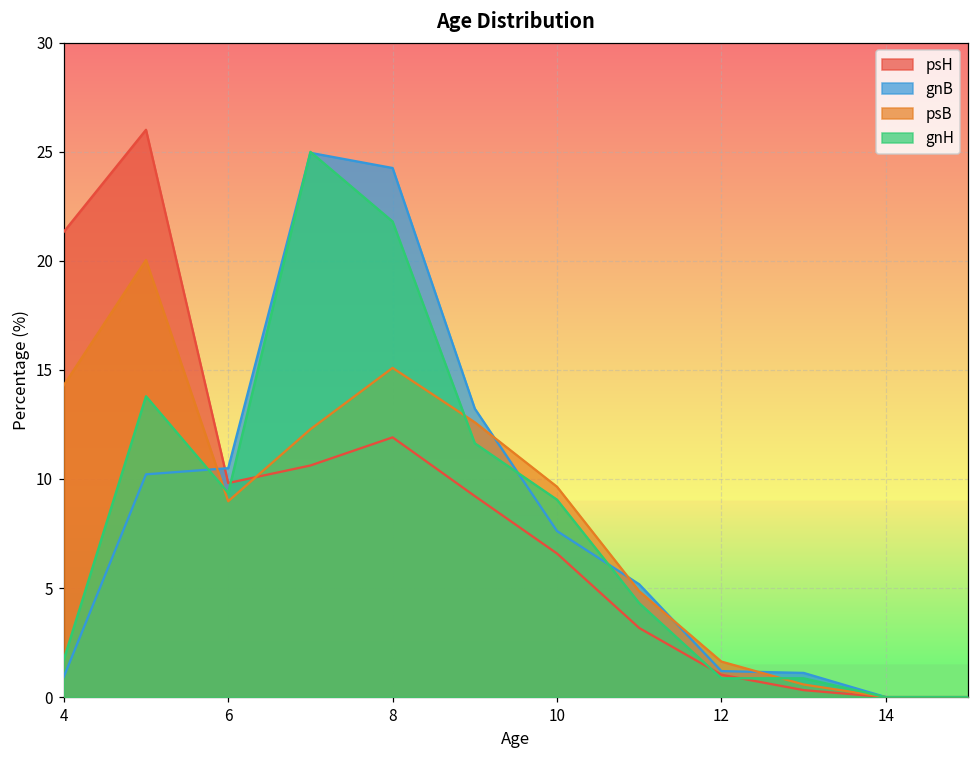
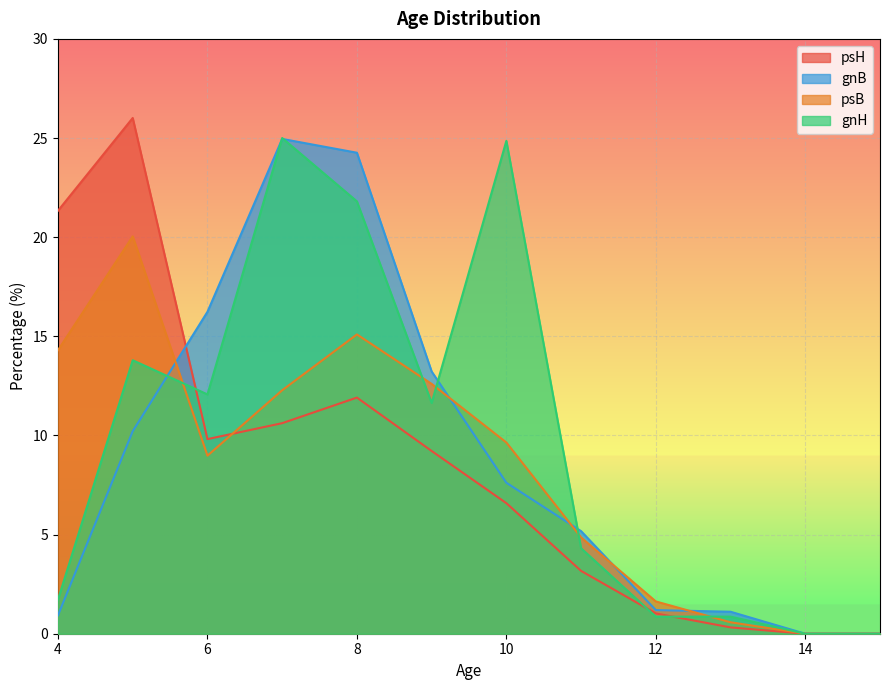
gnB, 6: 10.5 -> 16.2
gnH, 6: 9.4 -> 12.1
gnH, 10: 9.1 -> 24.9
